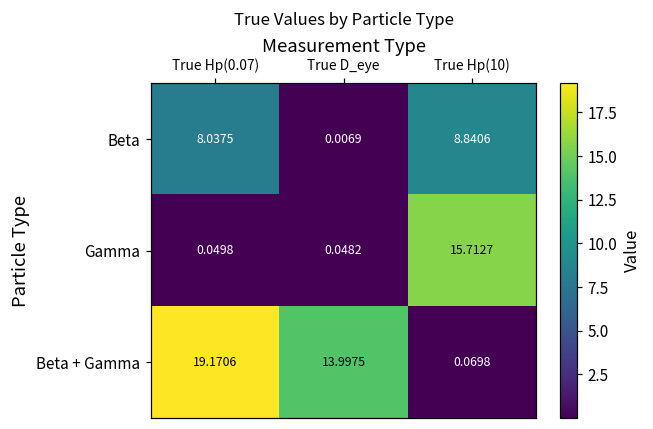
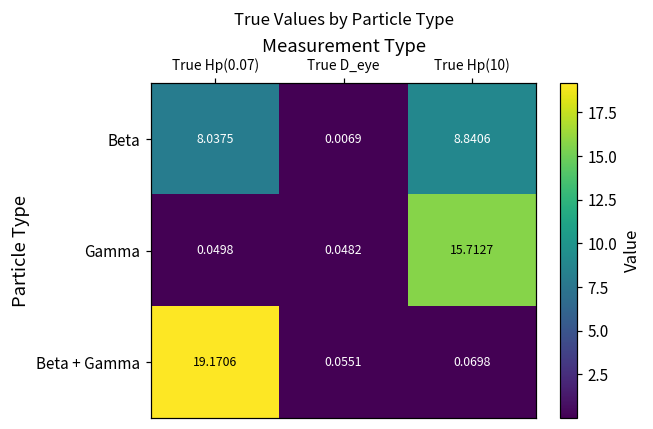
Beta + Gamma, True D_eye: 13.9975 -> 0.0551
